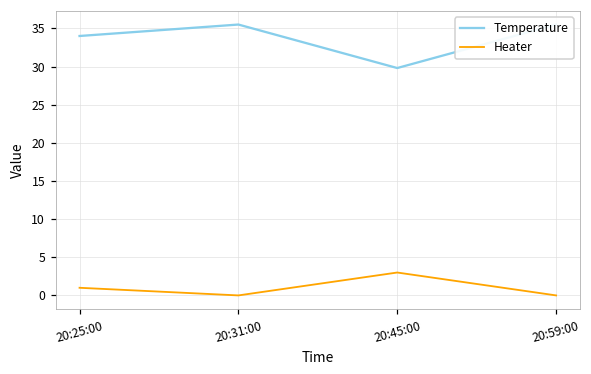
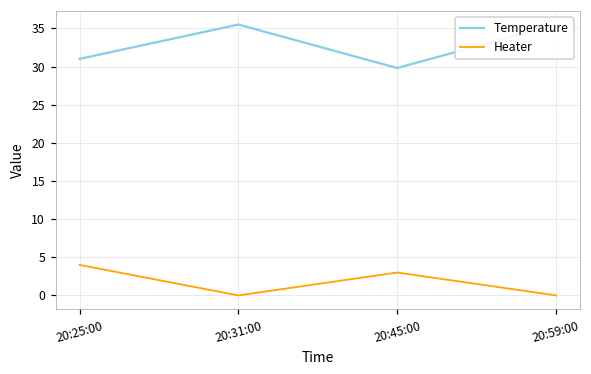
Temperature, 20:25:00: 34 -> 31
Heater, 20:25:00: 1 -> 4
